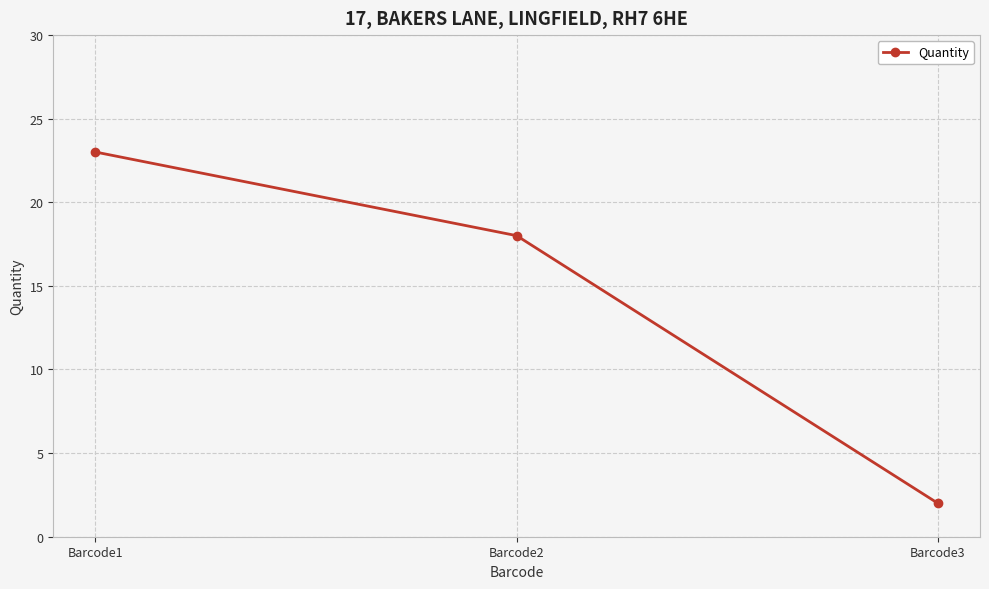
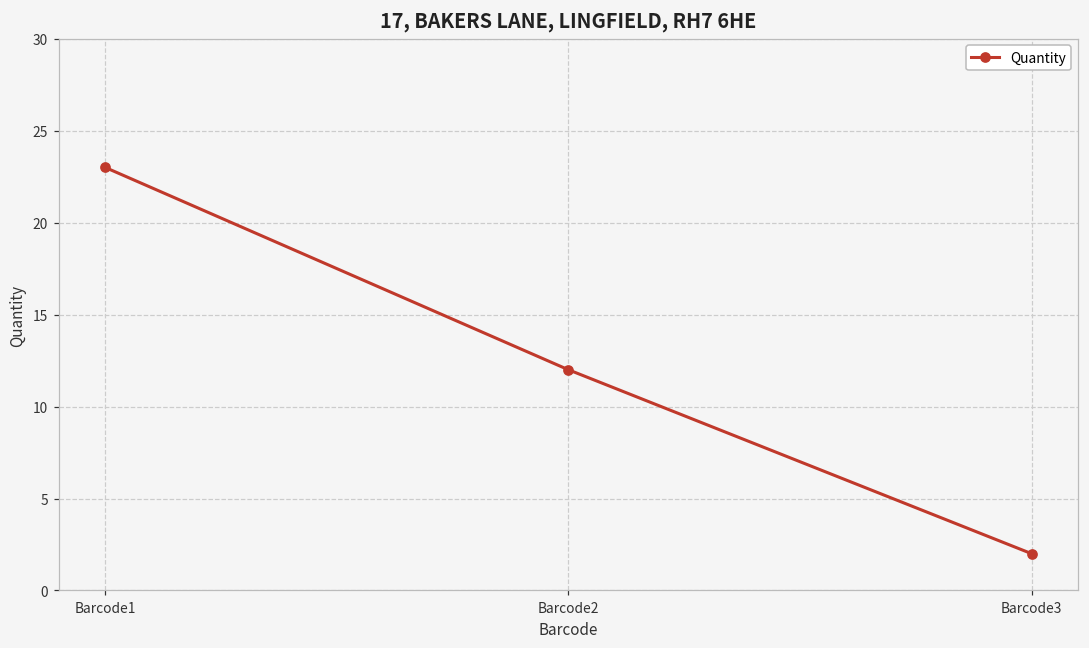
Barcode2: 18 -> 12
